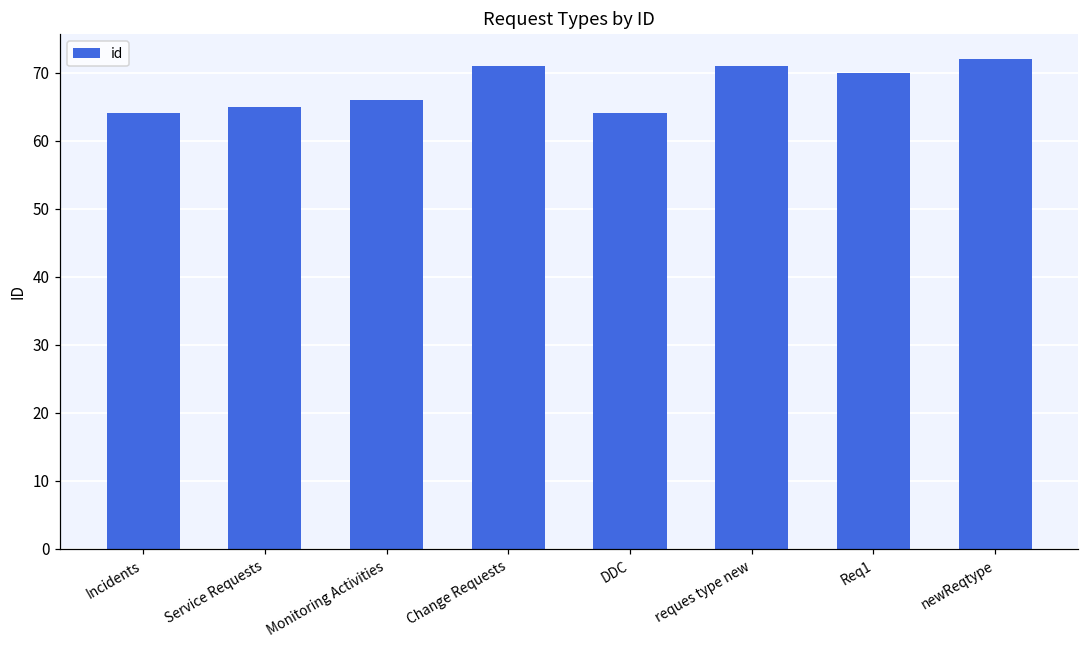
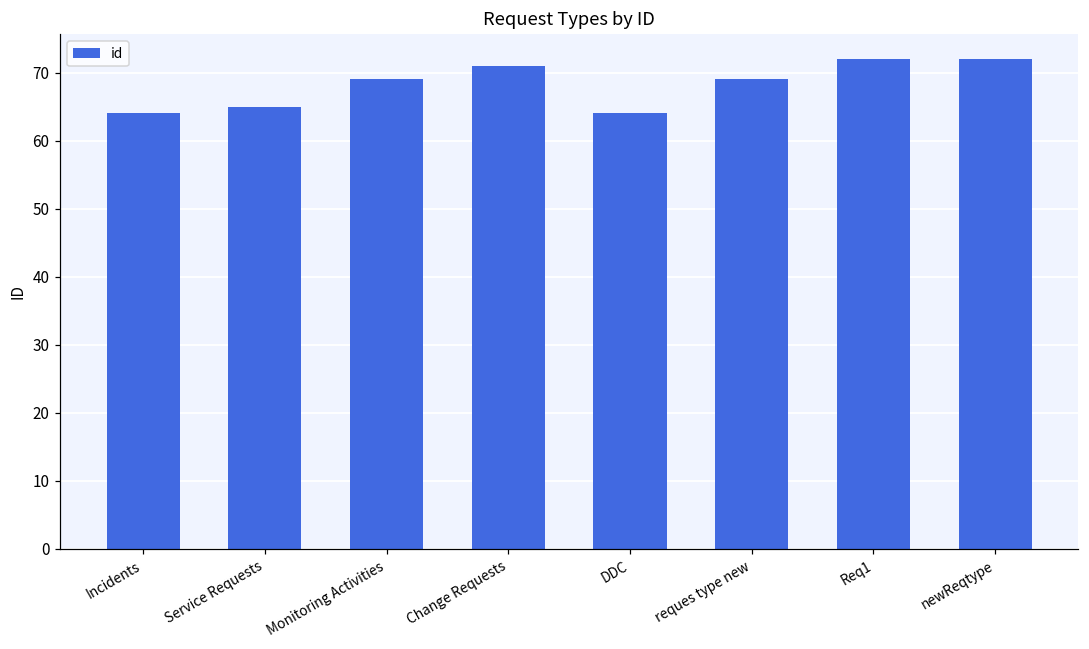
Monitoring Activities: 66 -> 69
reques type new: 71 -> 69
Req1: 70 -> 72
